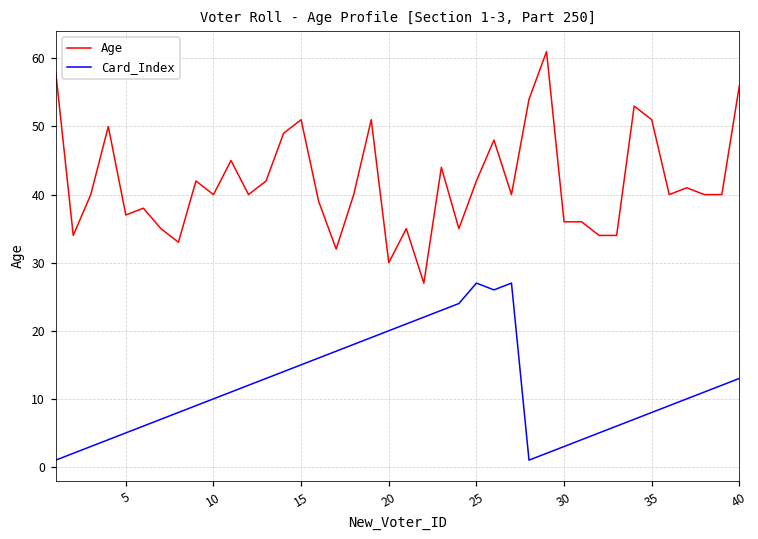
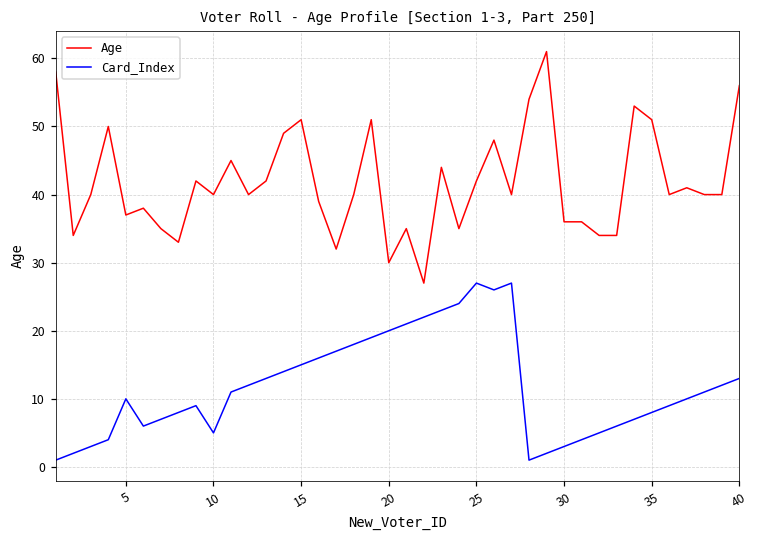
Card_Index, 5: 5 -> 10
Card_Index, 10: 10 -> 5
